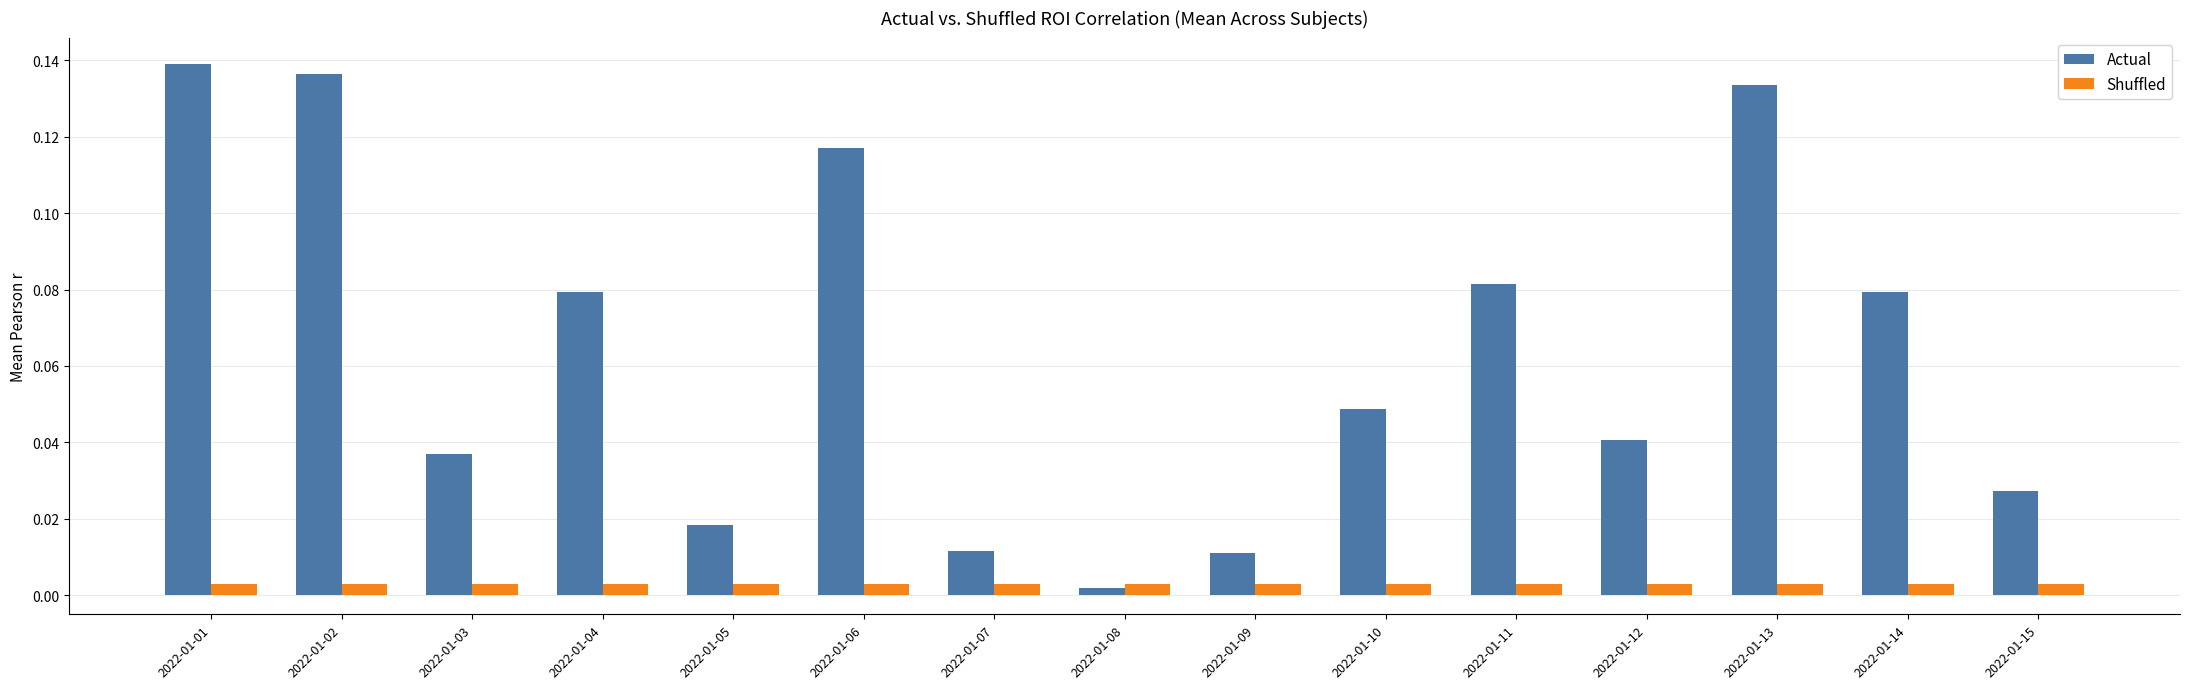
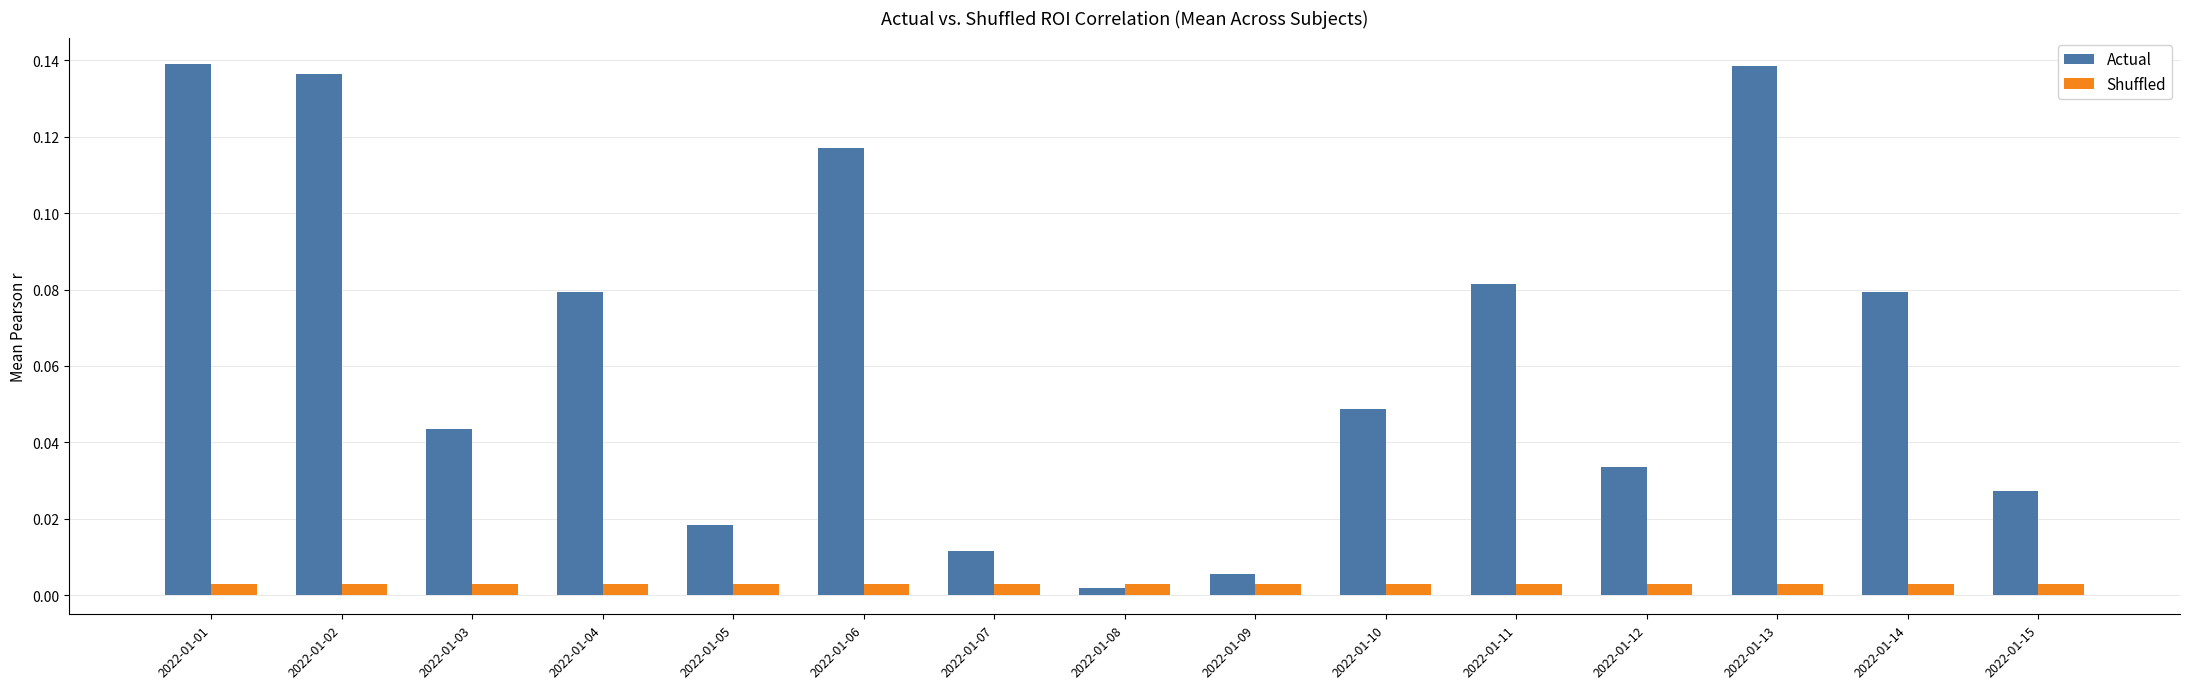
Actual, 2022-01-03: 0.037 -> 0.043
Actual, 2022-01-09: 0.011 -> 0.005
Actual, 2022-01-12: 0.041 -> 0.034
Actual, 2022-01-13: 0.133 -> 0.139
